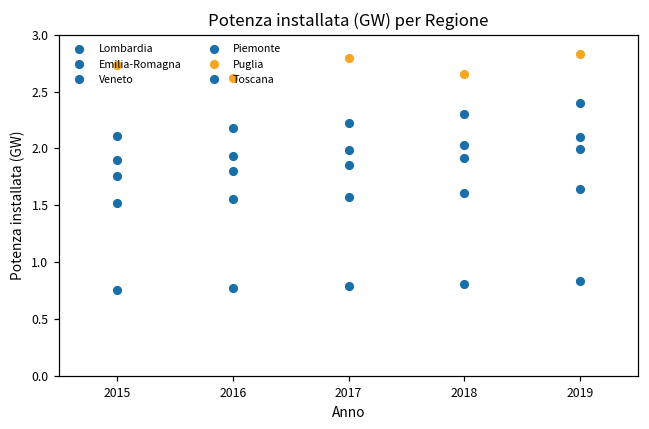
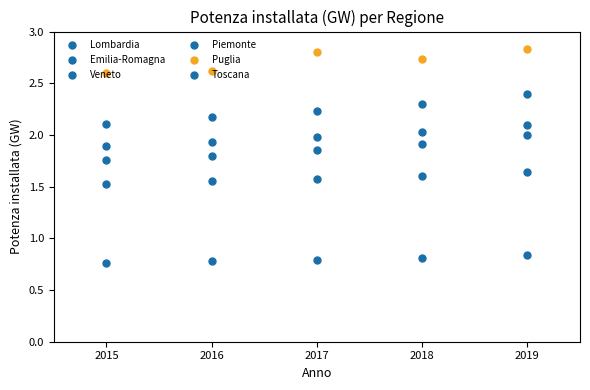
Puglia, 2015: 2.74 -> 2.60
Puglia, 2018: 2.65 -> 2.74
